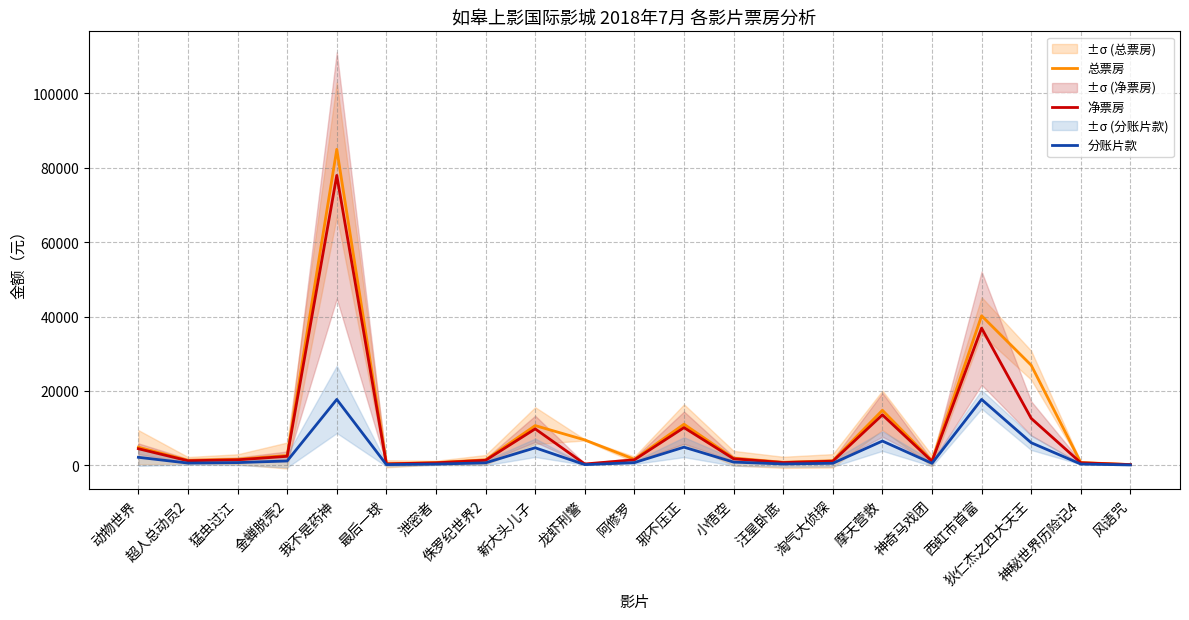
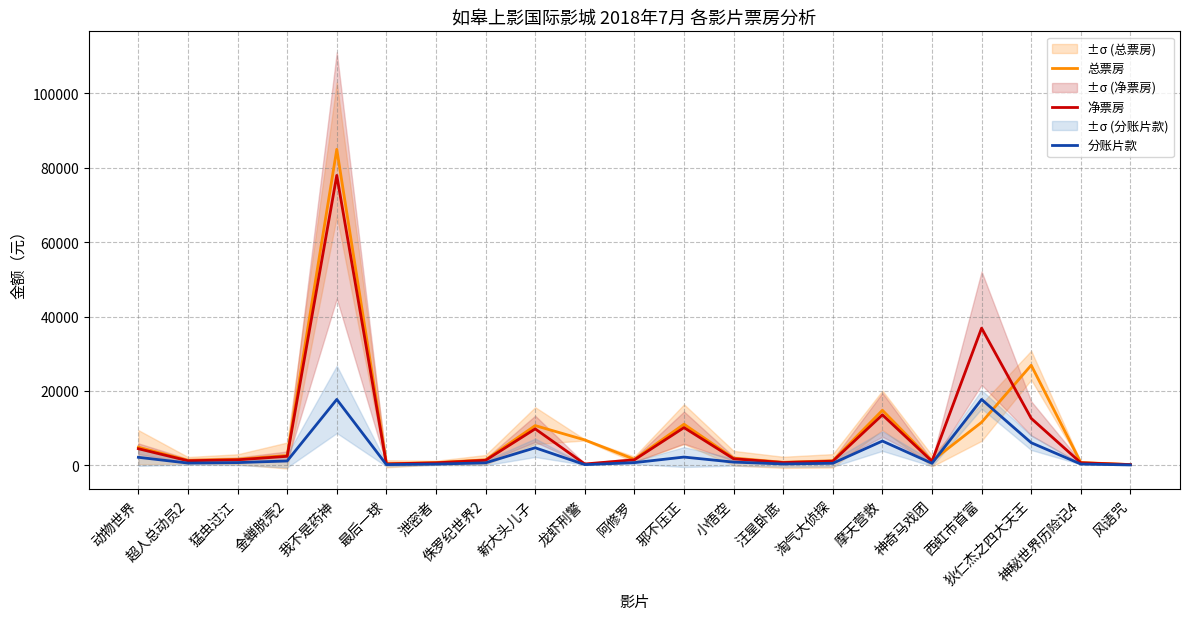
分账片款, 邪不压正: 5000 -> 2000
总票房, 西虹市首富: 40000 -> 12000
